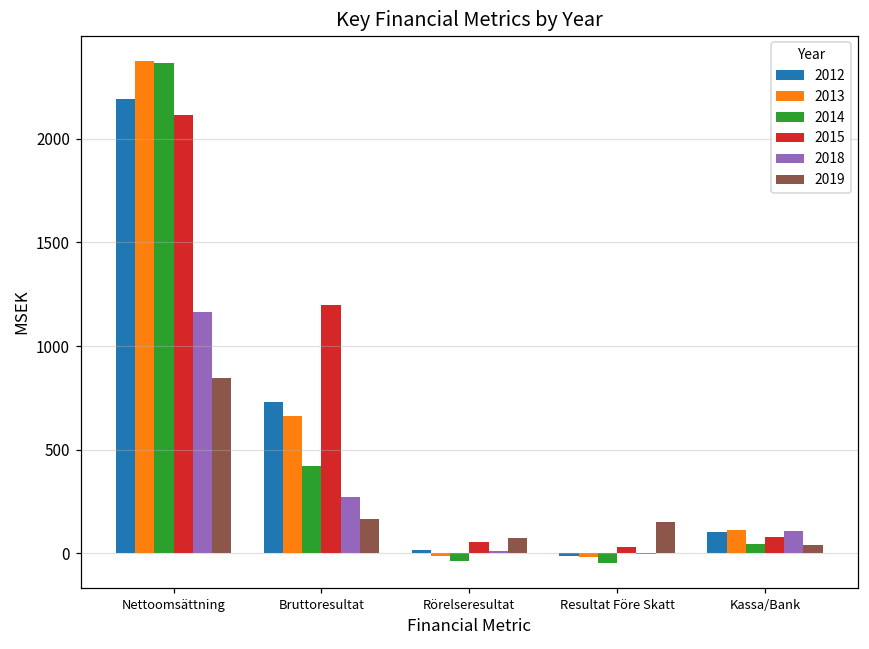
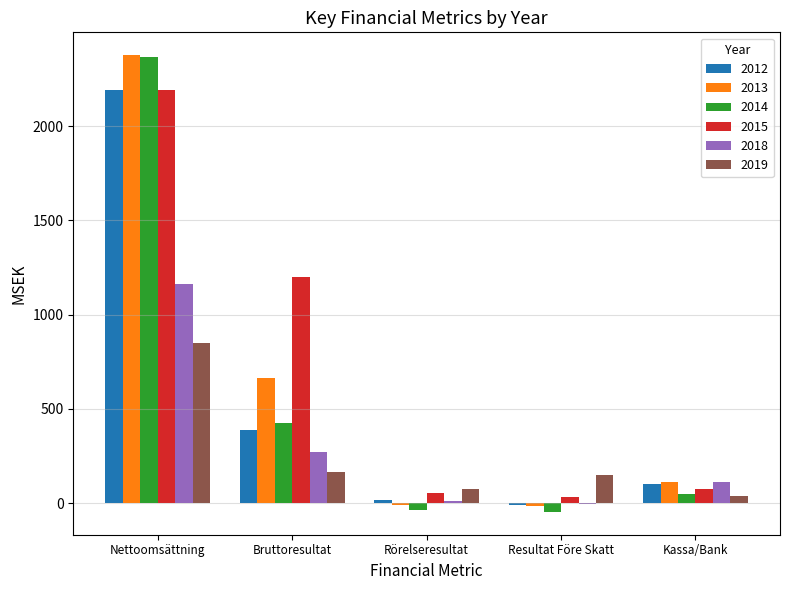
2015, Nettoomsättning: 2120 -> 2190
2012, Bruttoresultat: 730 -> 390
